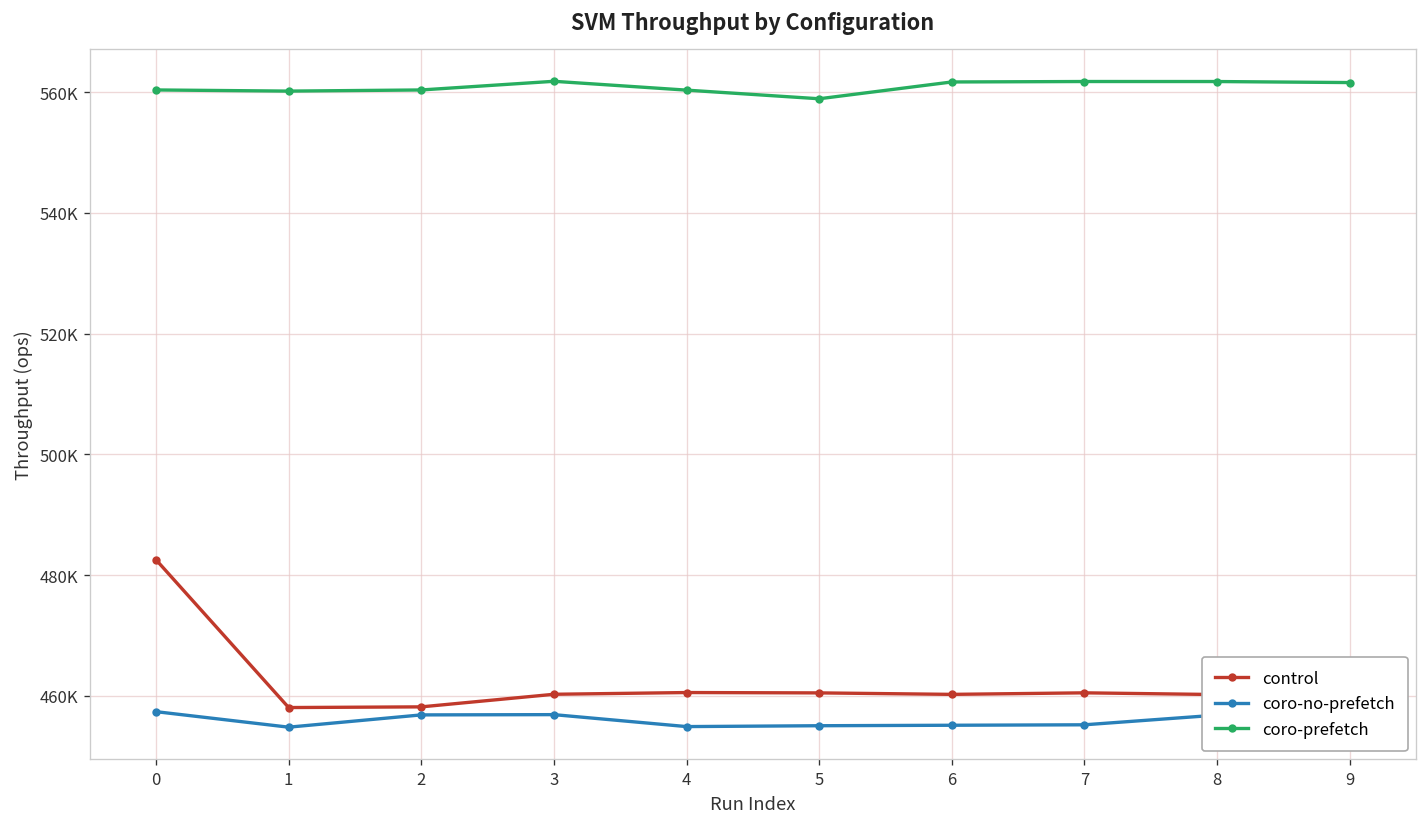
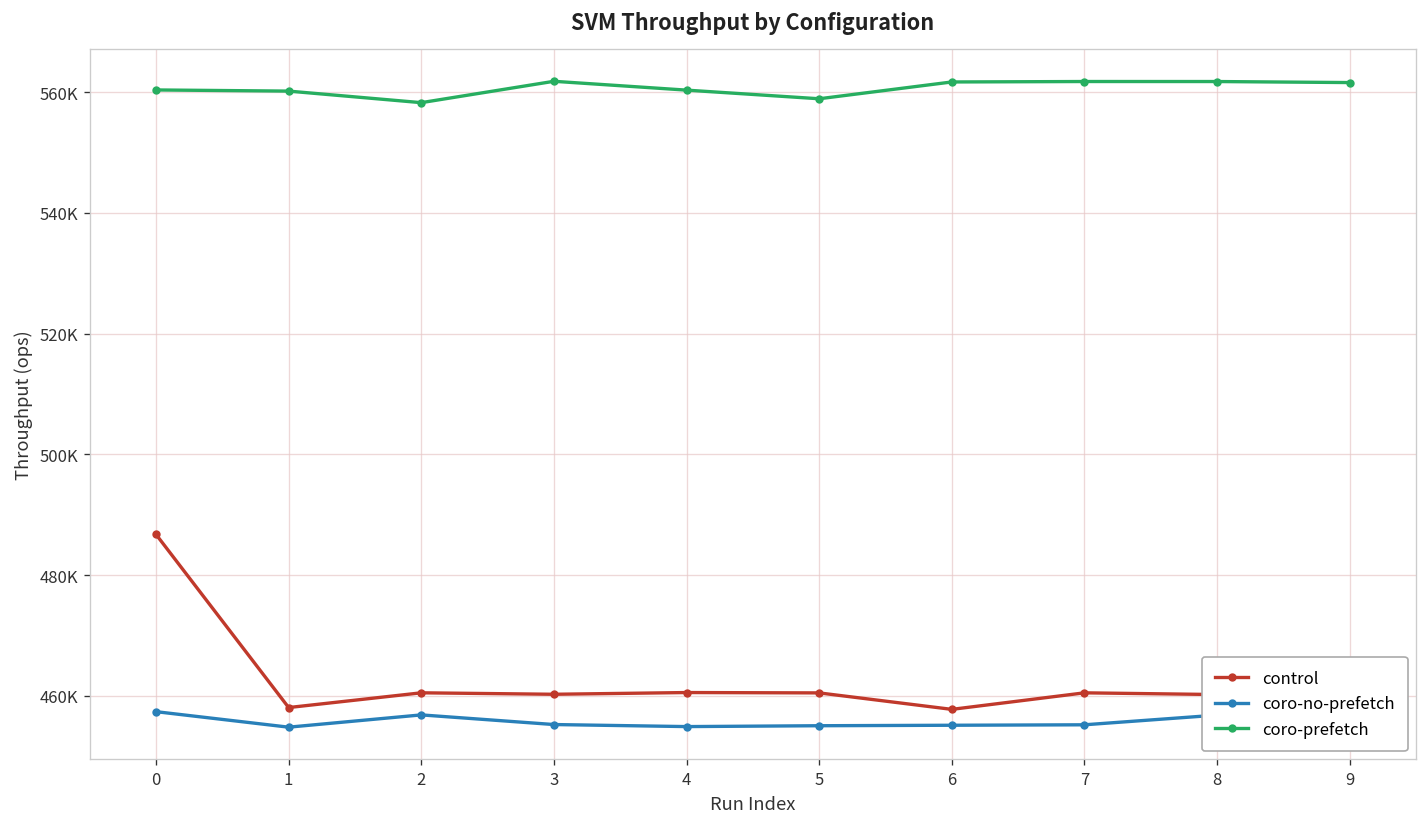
control, 0: 483000 -> 487000
control, 2: 458000 -> 461000
coro-prefetch, 2: 560000 -> 558000
coro-no-prefetch, 3: 457000 -> 455000
control, 6: 460000 -> 458000
